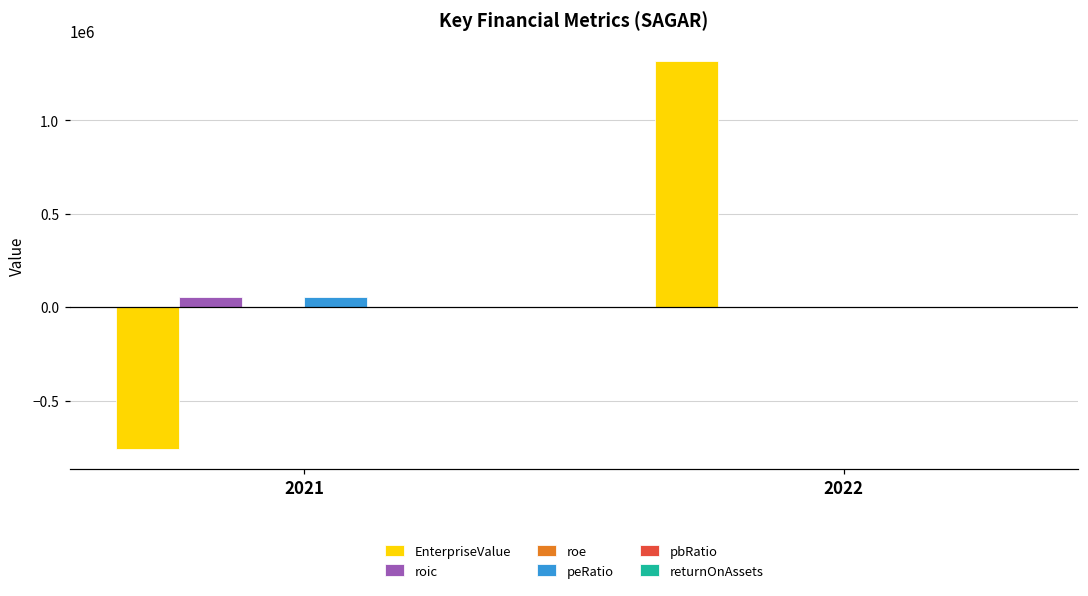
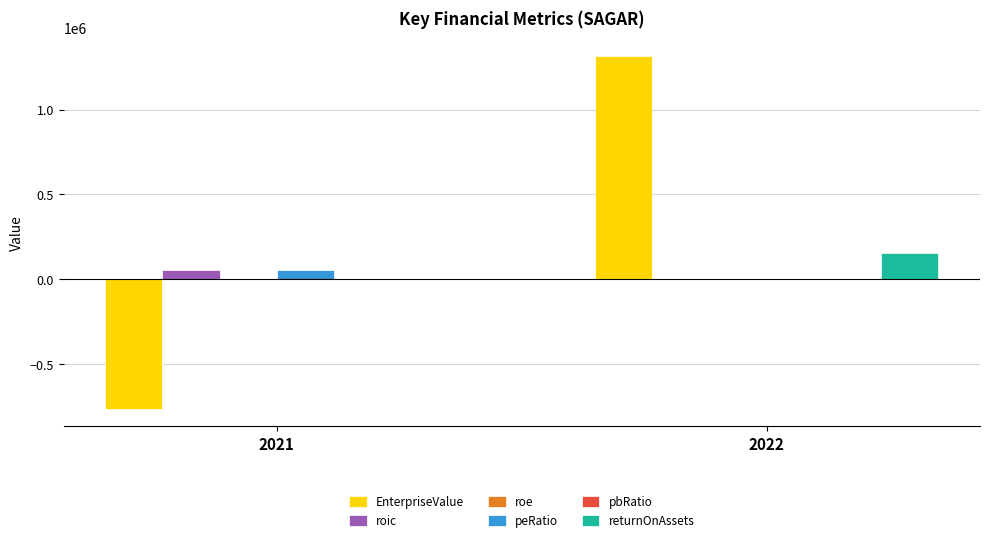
returnOnAssets, 2022: 0 -> 150000
